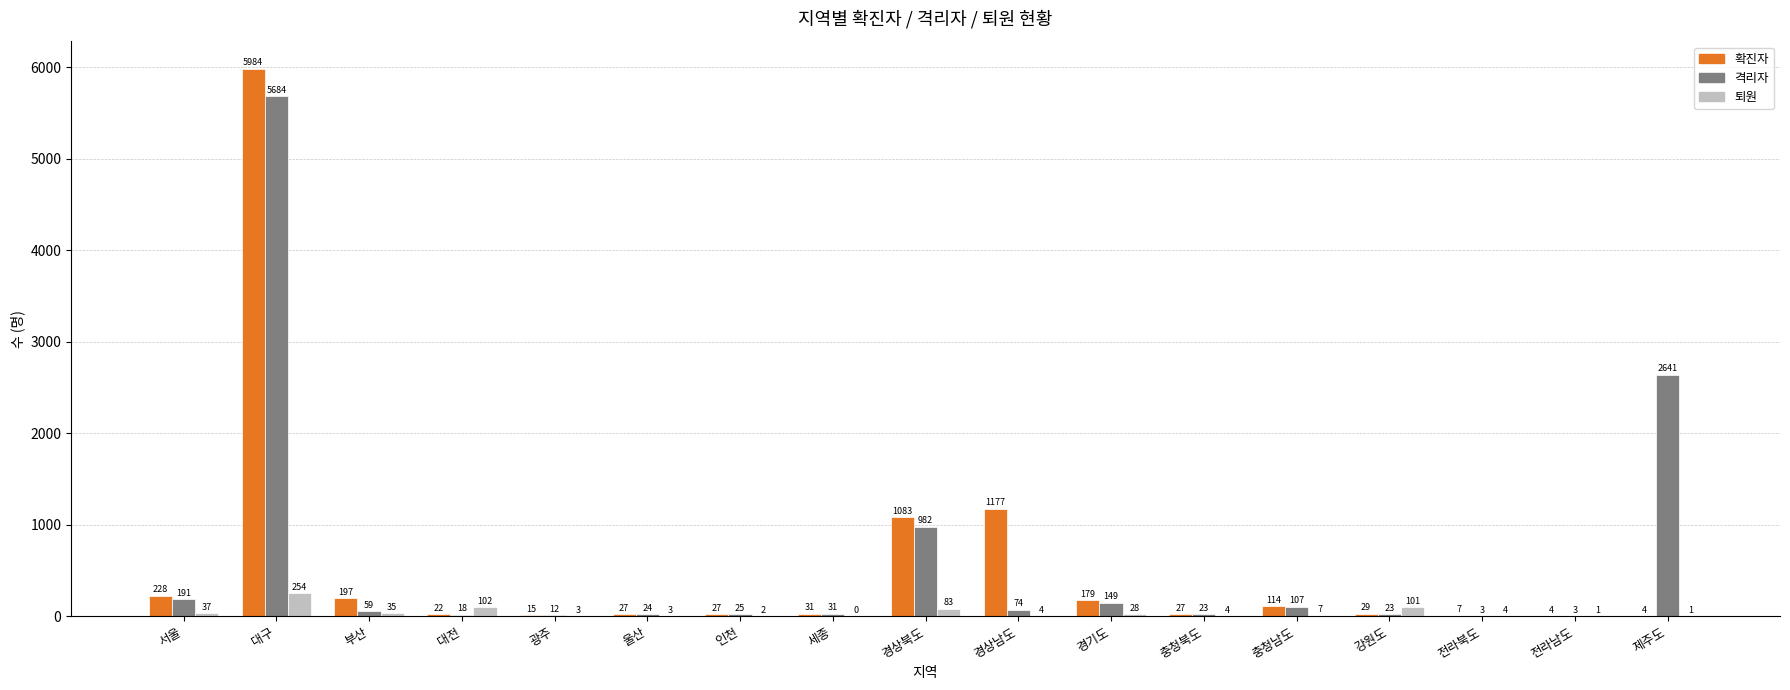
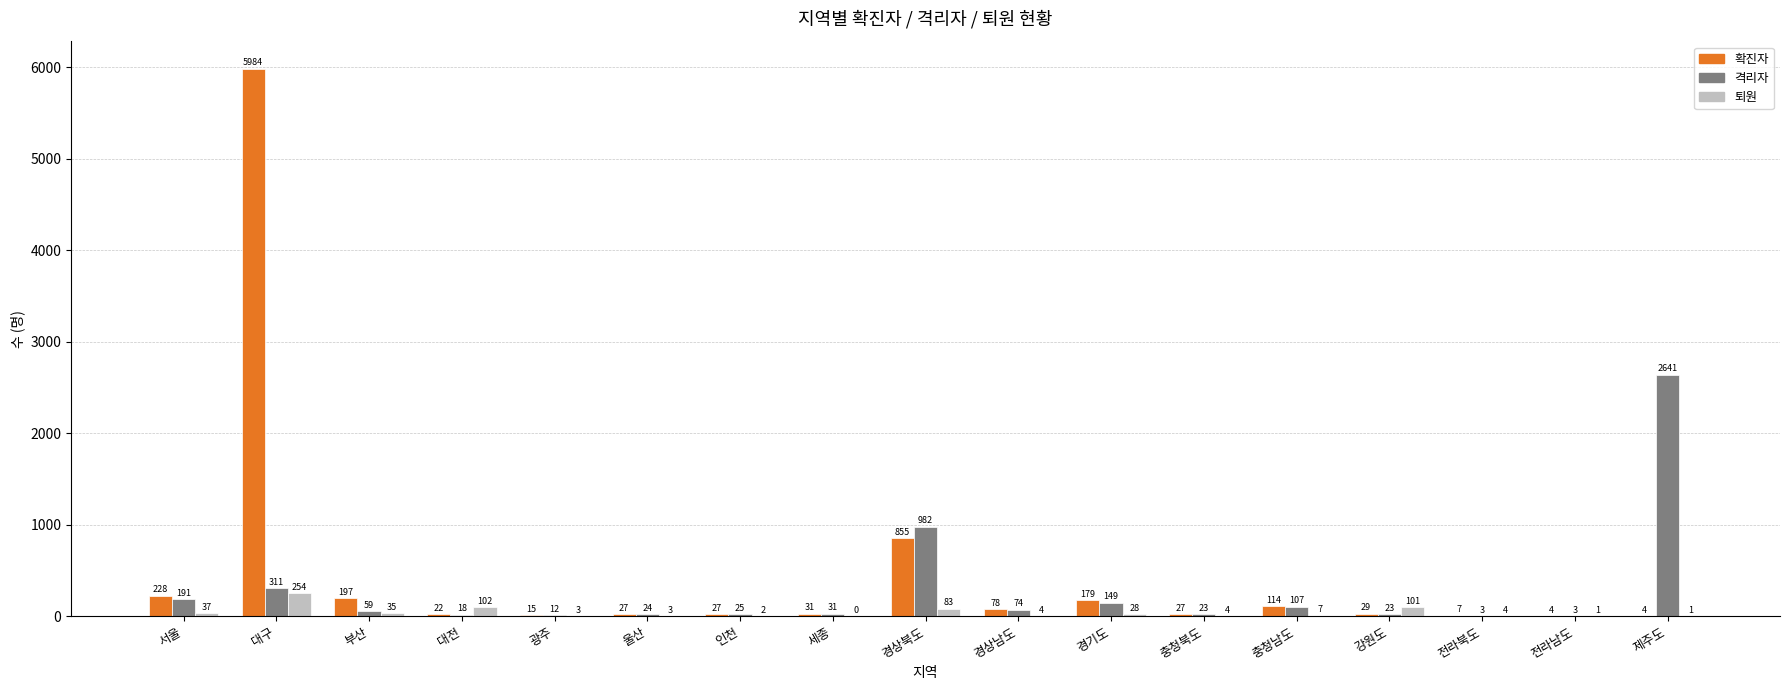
격리자, 대구: 5684 -> 311
확진자, 경상북도: 1083 -> 855
확진자, 경상남도: 1177 -> 78
